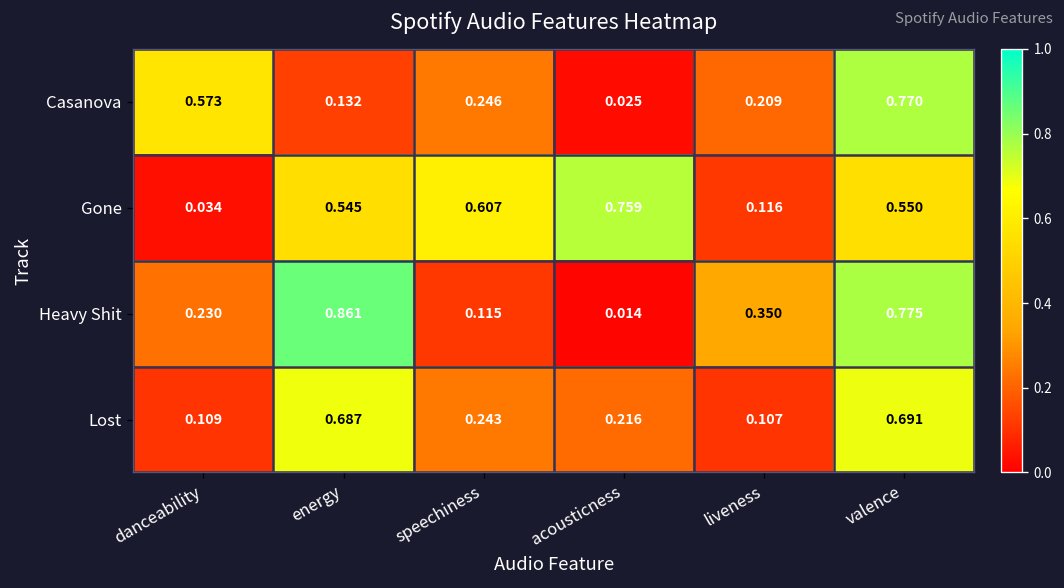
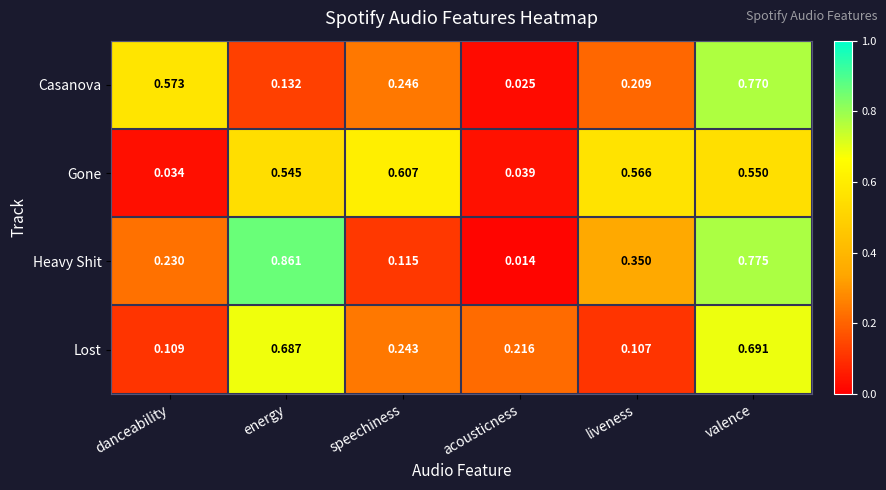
Gone, acousticness: 0.759 -> 0.039
Gone, liveness: 0.116 -> 0.566
